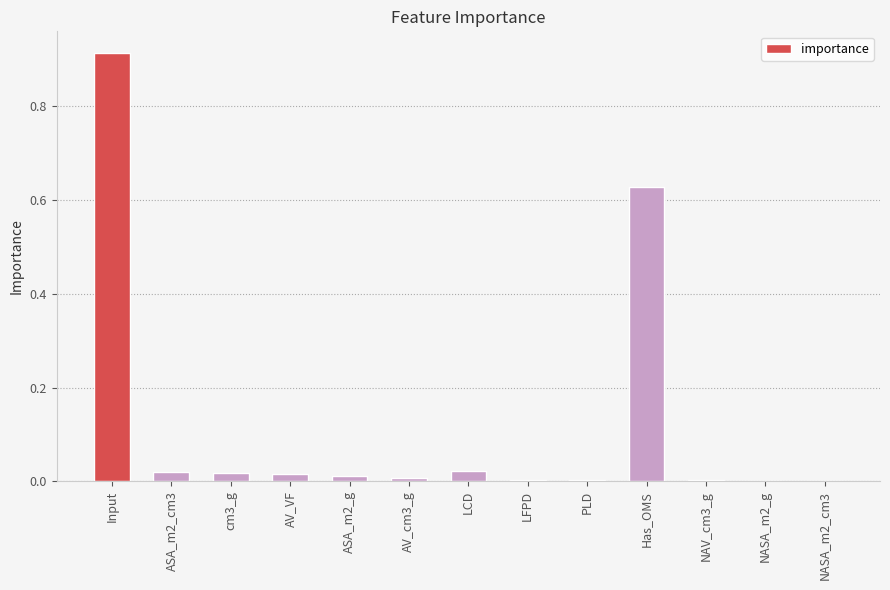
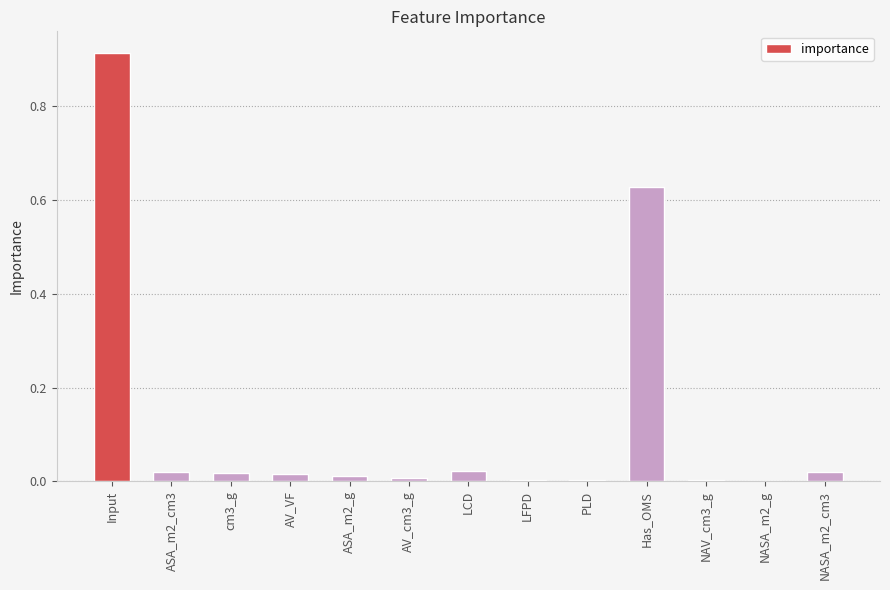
NASA_m2_cm3: 0.00 -> 0.02
